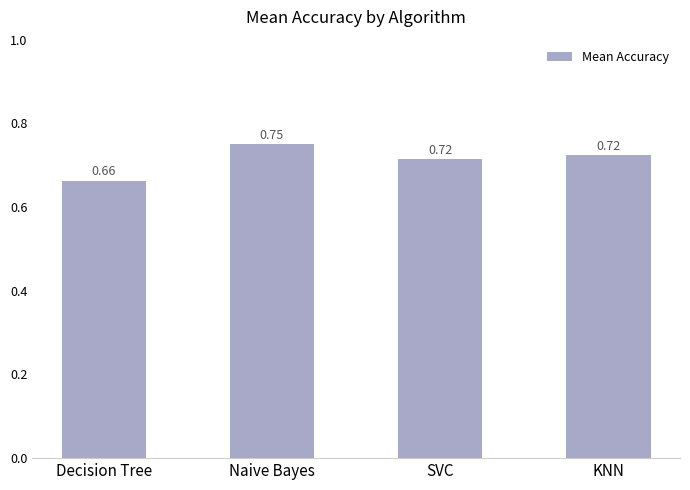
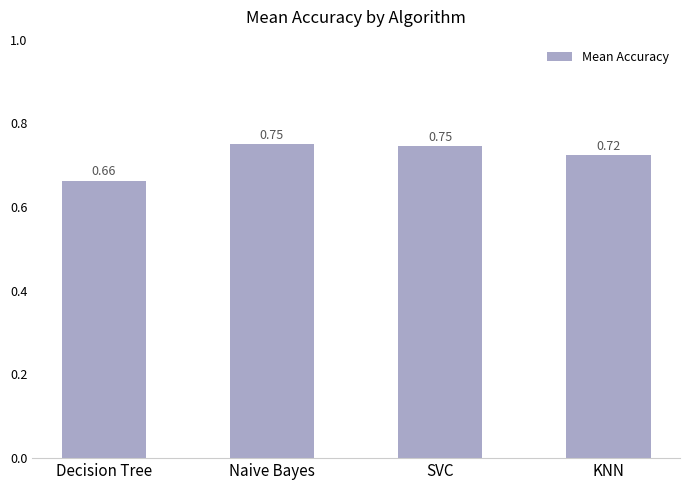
SVC: 0.72 -> 0.75
